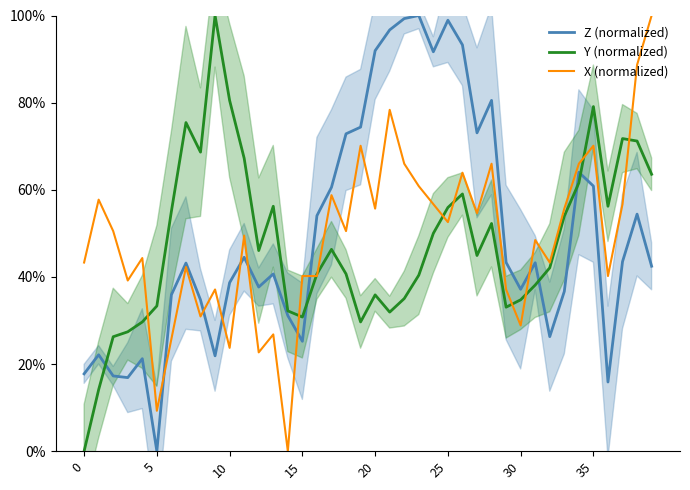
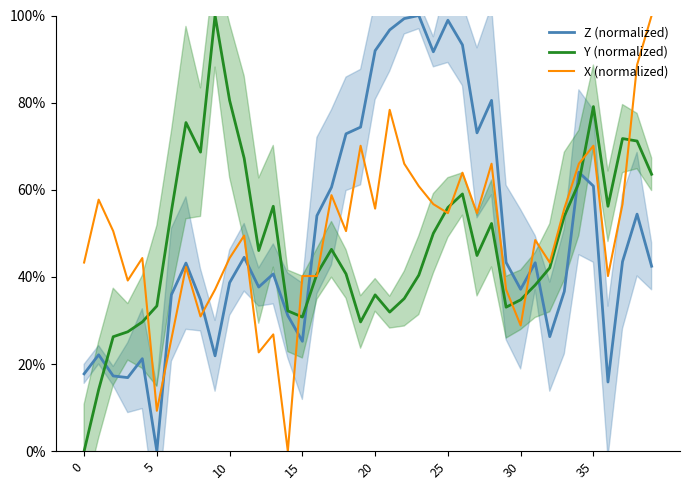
X (normalized), 10: 24% -> 44%
X (normalized), 25: 53% -> 55%
